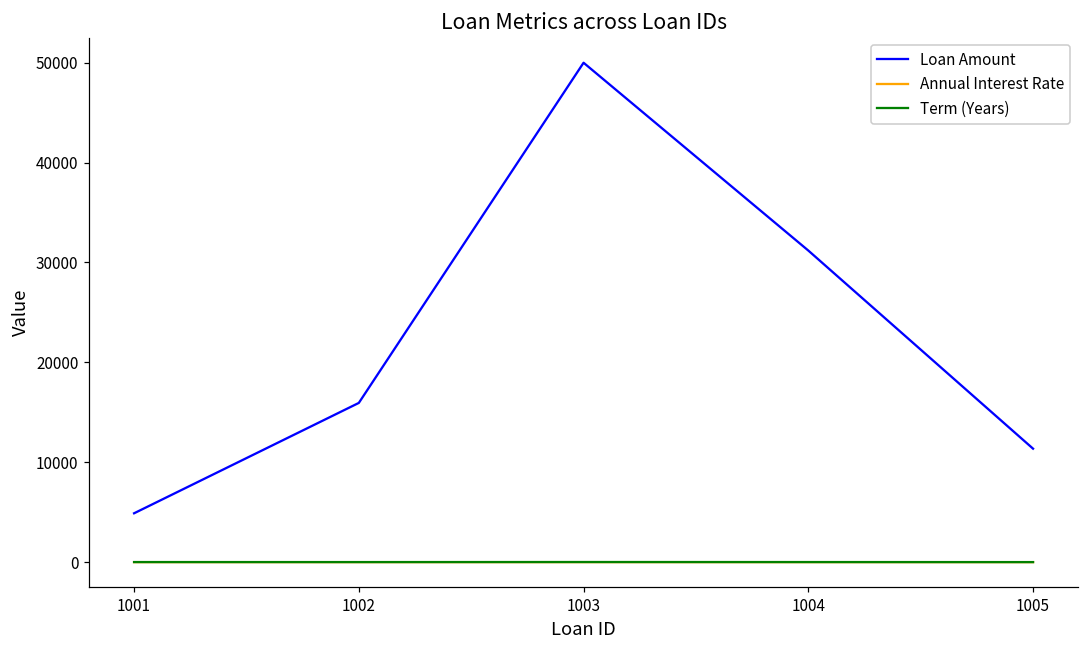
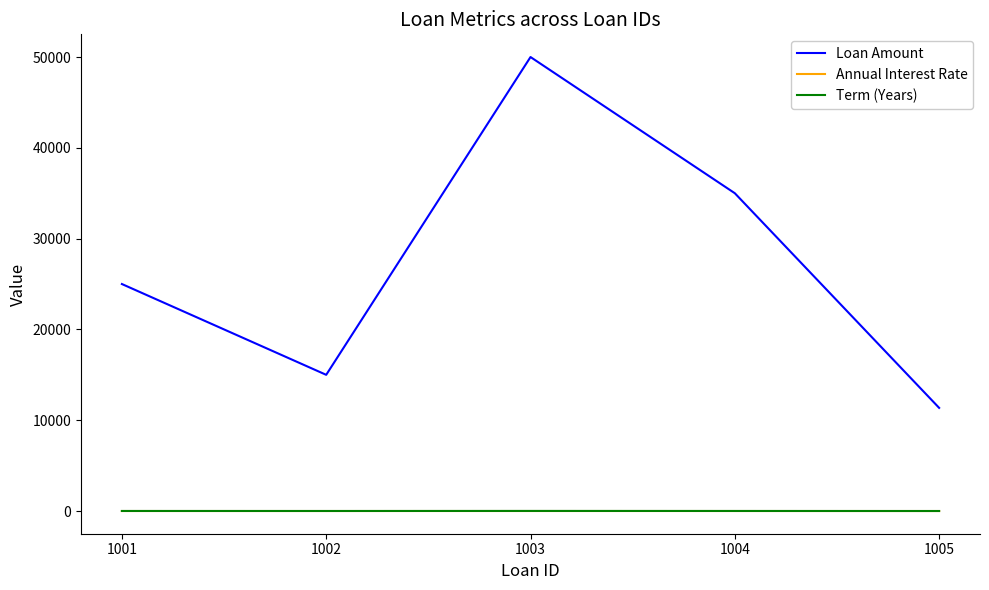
Loan Amount, 1001: 5000 -> 25000
Loan Amount, 1002: 16000 -> 15000
Loan Amount, 1004: 31000 -> 35000
